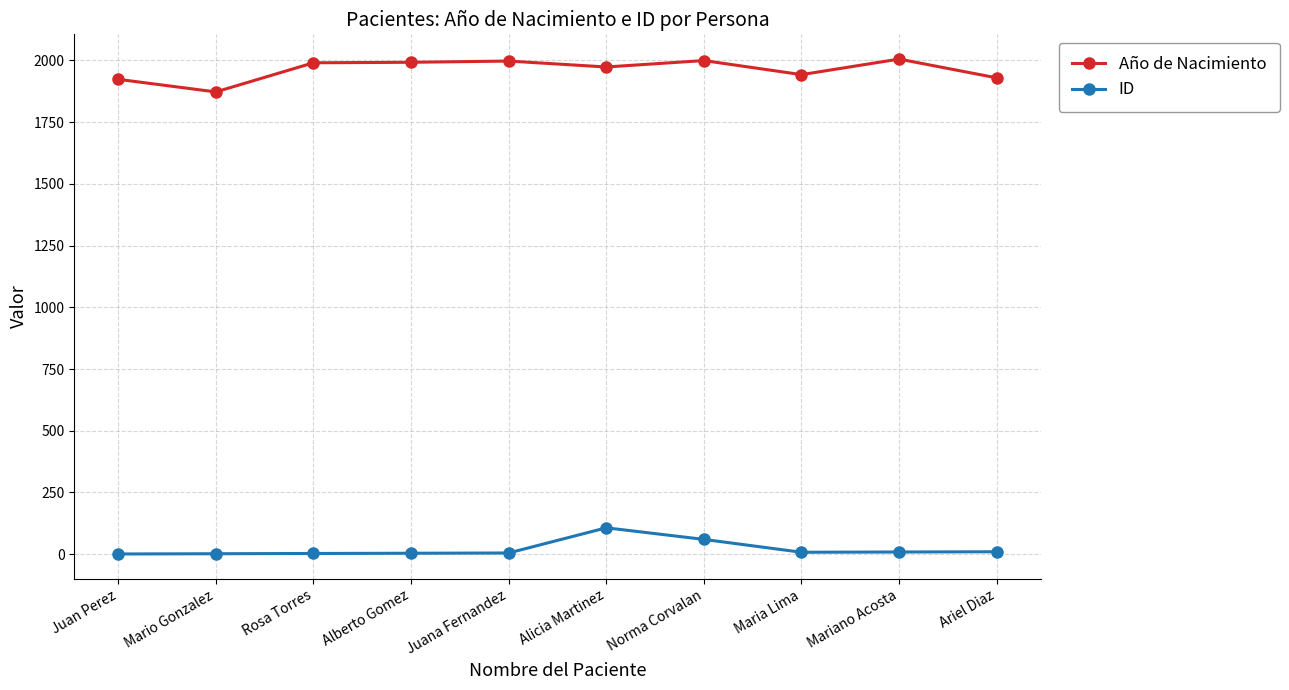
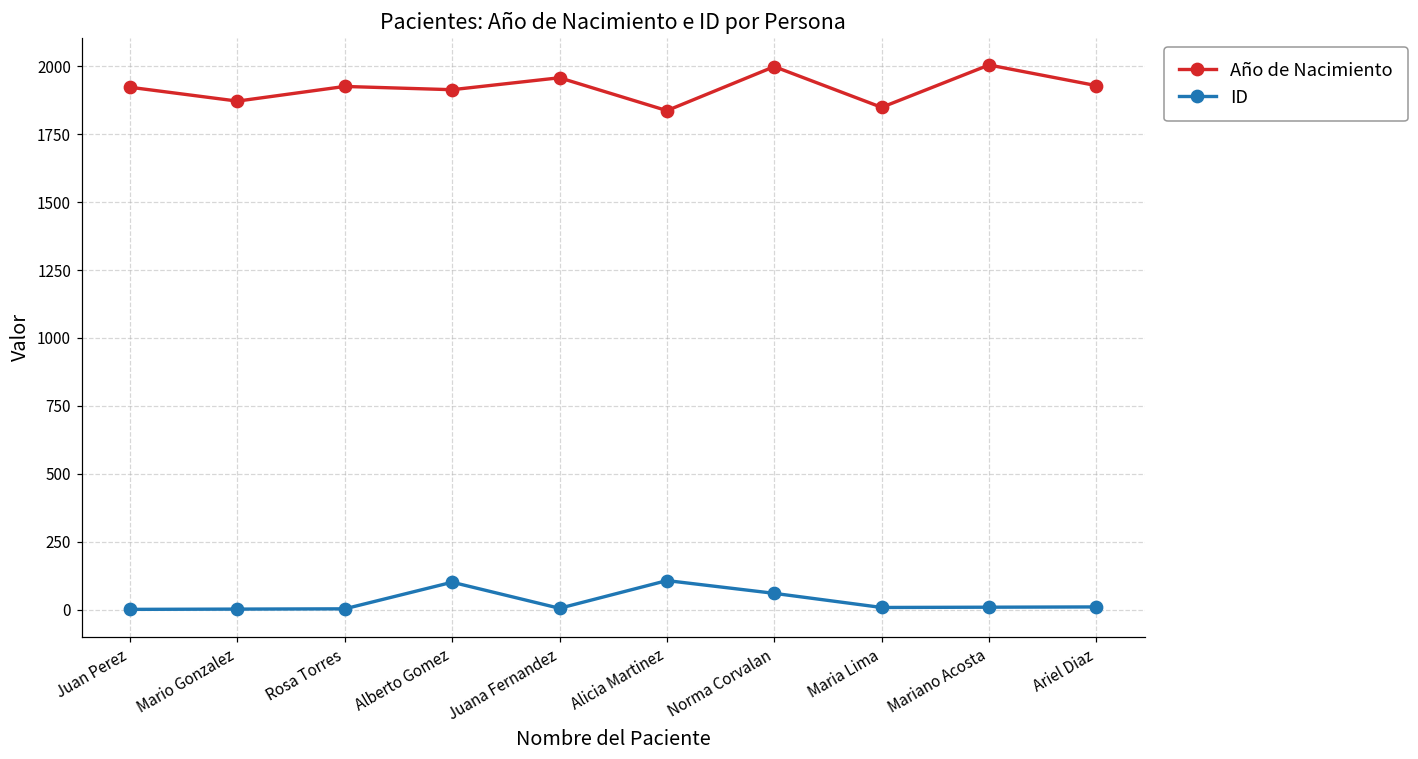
Año de Nacimiento, Rosa Torres: 1990 -> 1930
Año de Nacimiento, Alberto Gomez: 1990 -> 1910
ID, Alberto Gomez: 0 -> 100
Año de Nacimiento, Juana Fernandez: 2000 -> 1960
Año de Nacimiento, Alicia Martinez: 1970 -> 1840
Año de Nacimiento, Maria Lima: 1940 -> 1850
